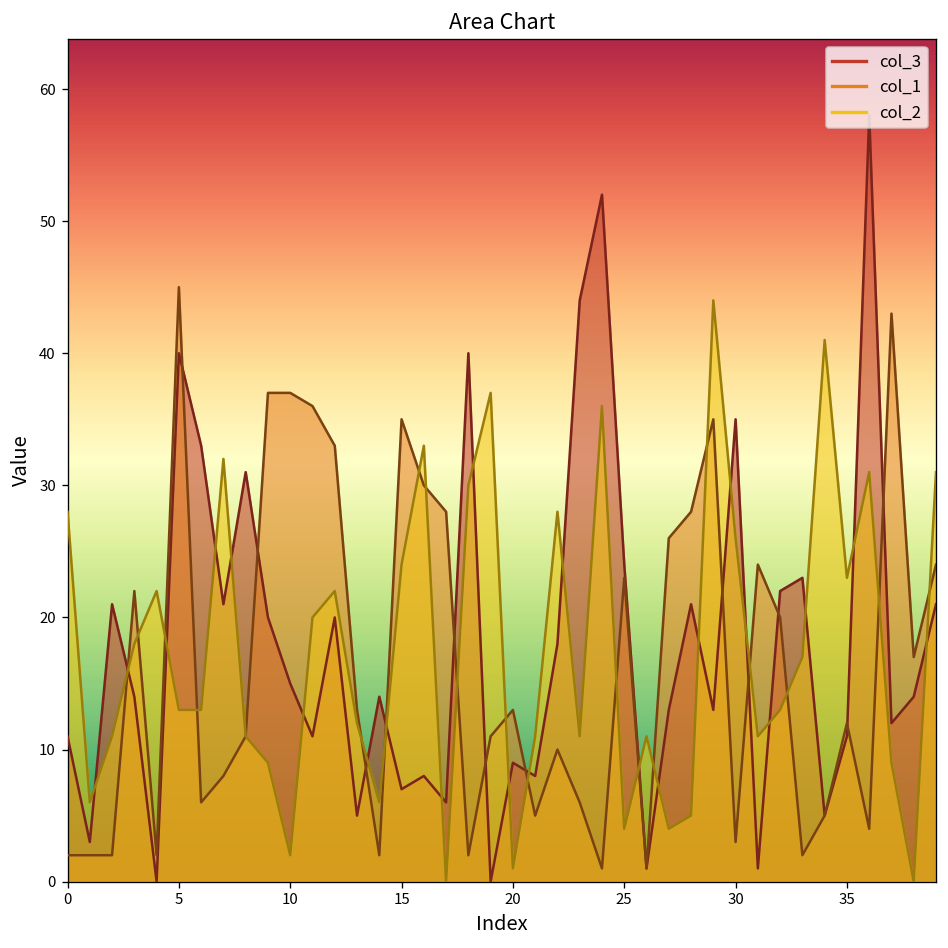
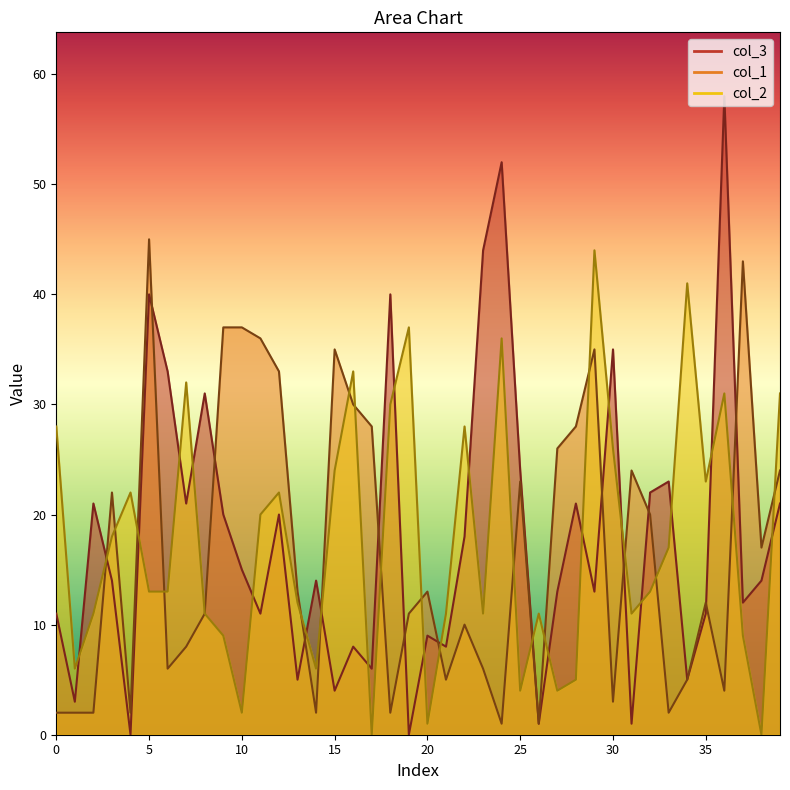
col_3, 15: 7 -> 4
